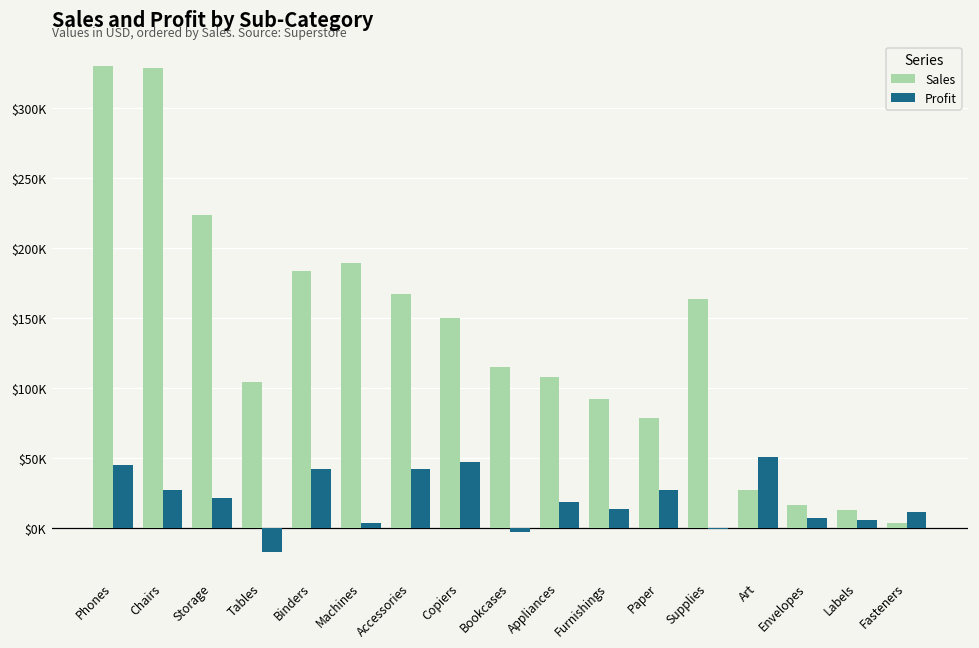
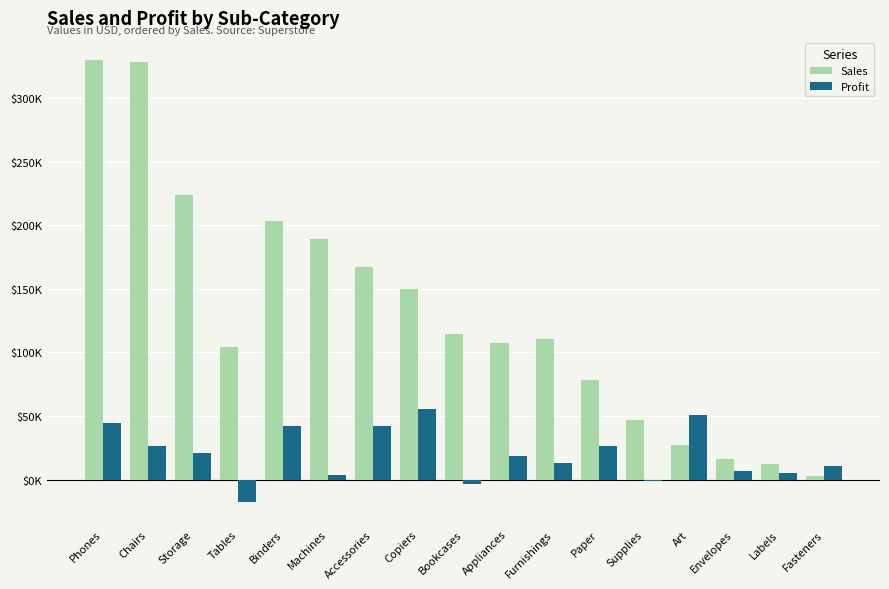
Sales, Binders: $183000 -> $203000
Profit, Copiers: $47000 -> $56000
Sales, Furnishings: $92000 -> $111000
Sales, Supplies: $164000 -> $47000
